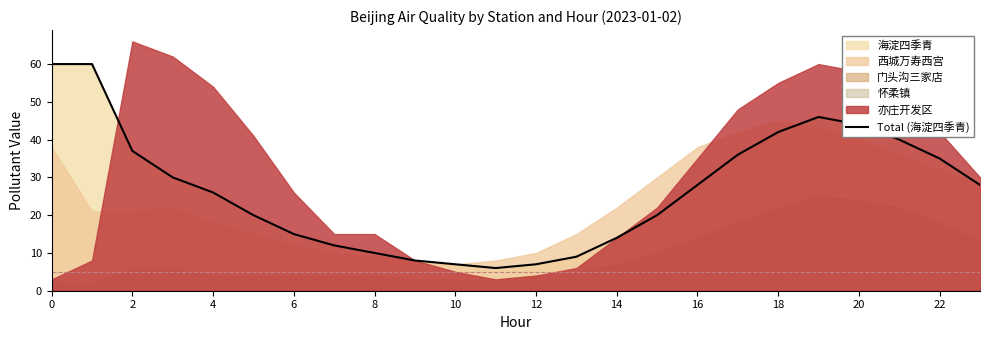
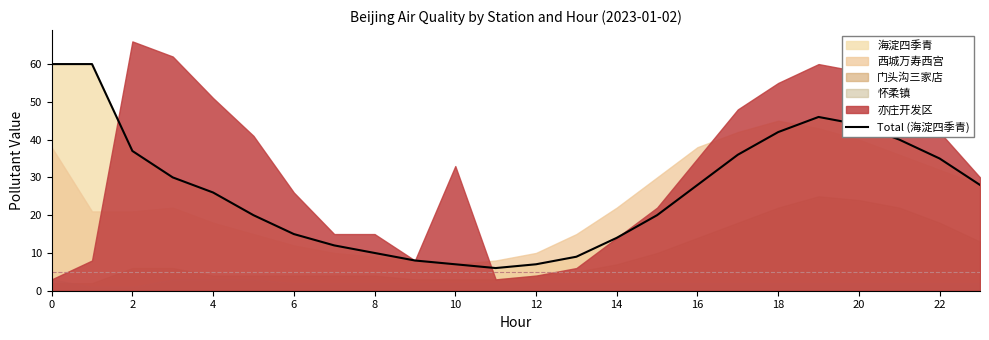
亦庄开发区, 4: 54 -> 51
亦庄开发区, 10: 5 -> 33
